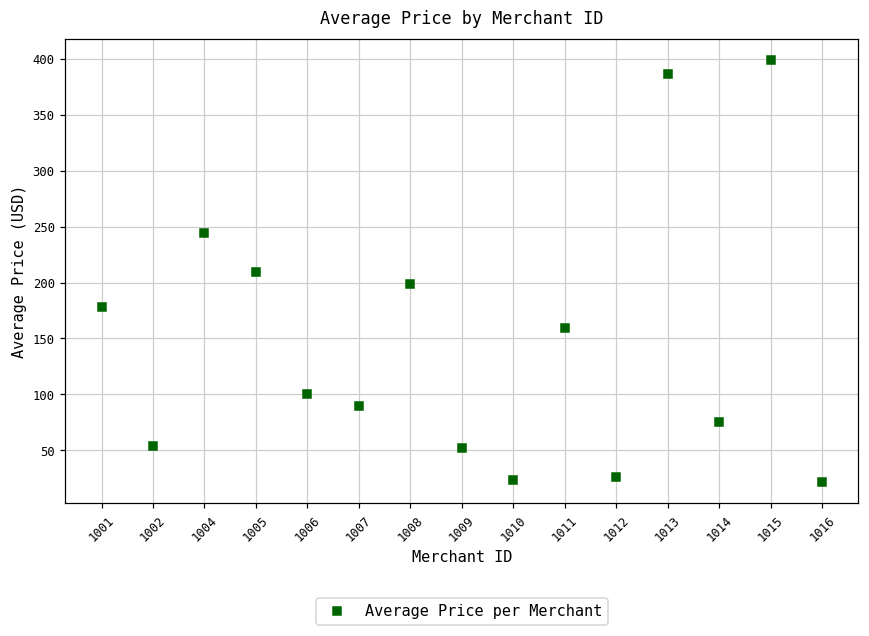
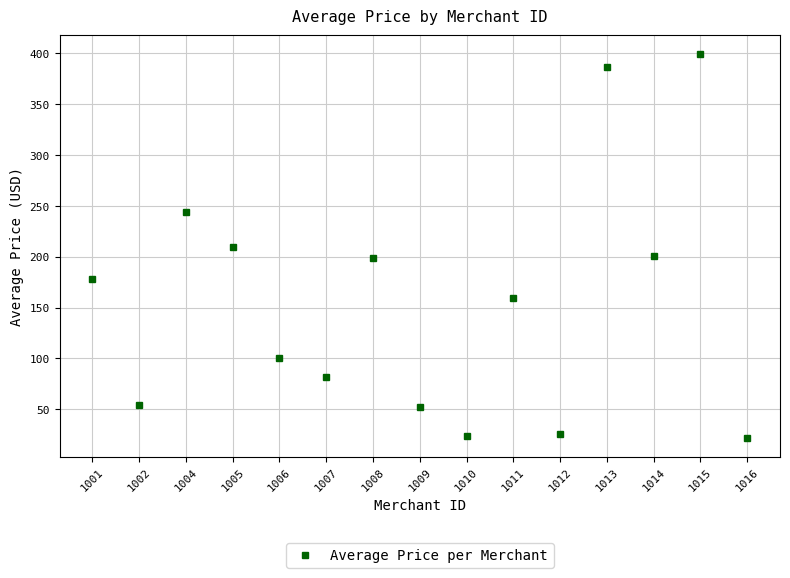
1007: 90 -> 82
1014: 75 -> 201
